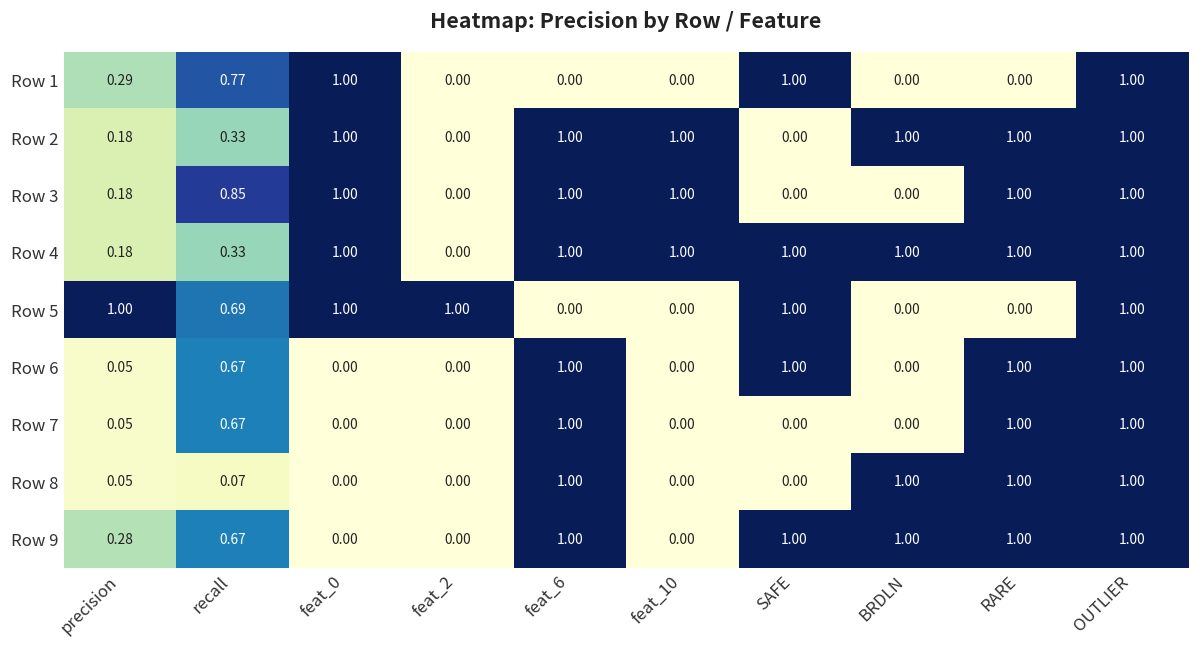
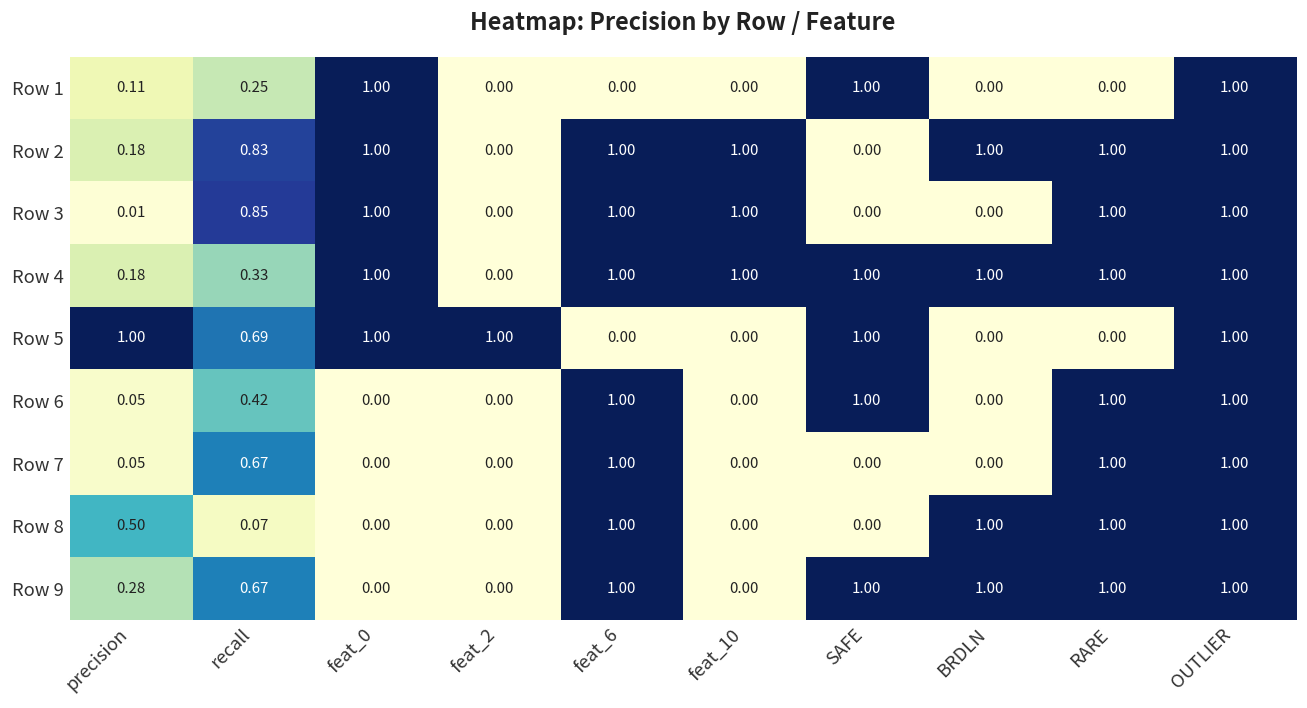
Row 1, precision: 0.29 -> 0.11
Row 1, recall: 0.77 -> 0.25
Row 2, recall: 0.33 -> 0.83
Row 3, precision: 0.18 -> 0.01
Row 6, recall: 0.67 -> 0.42
Row 8, precision: 0.05 -> 0.50
